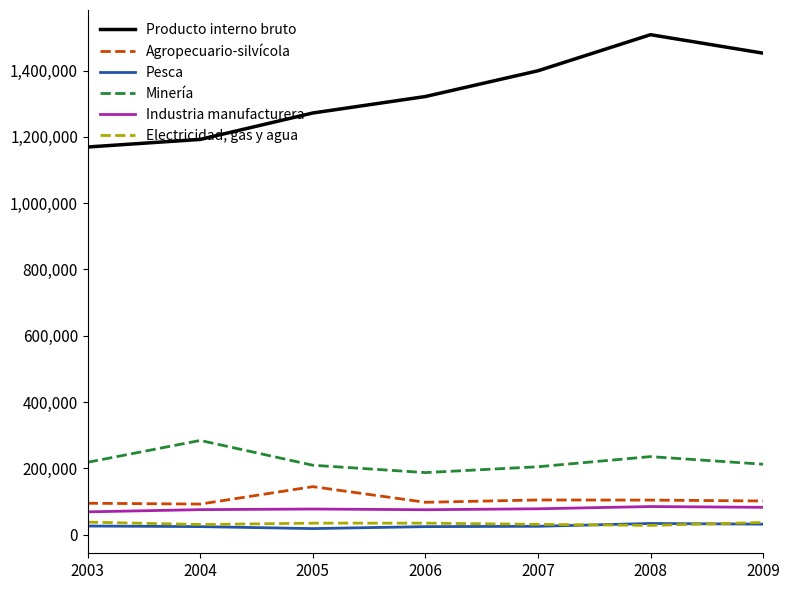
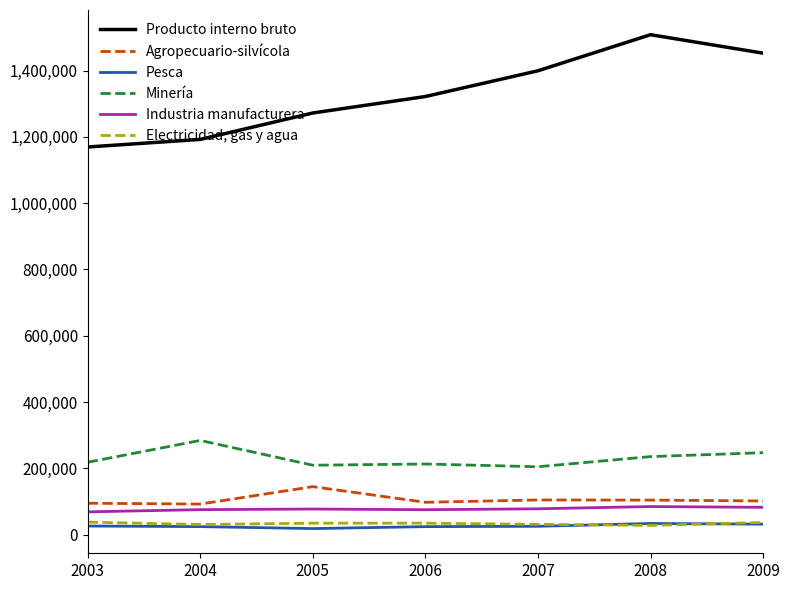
Minería, 2006: 190,000 -> 210,000
Minería, 2009: 210,000 -> 250,000
